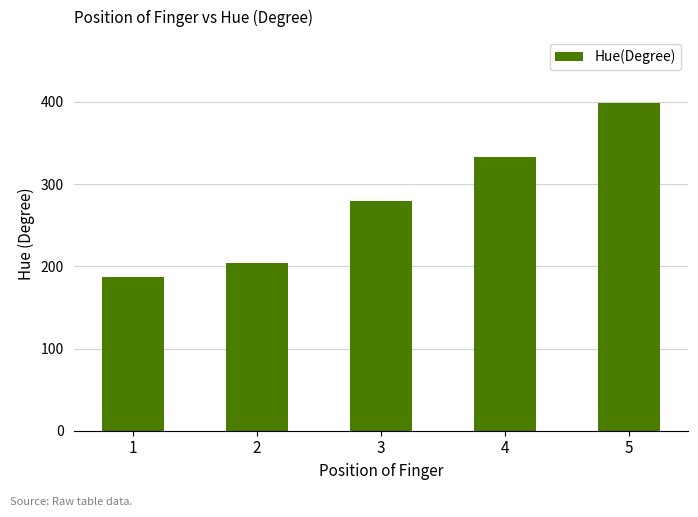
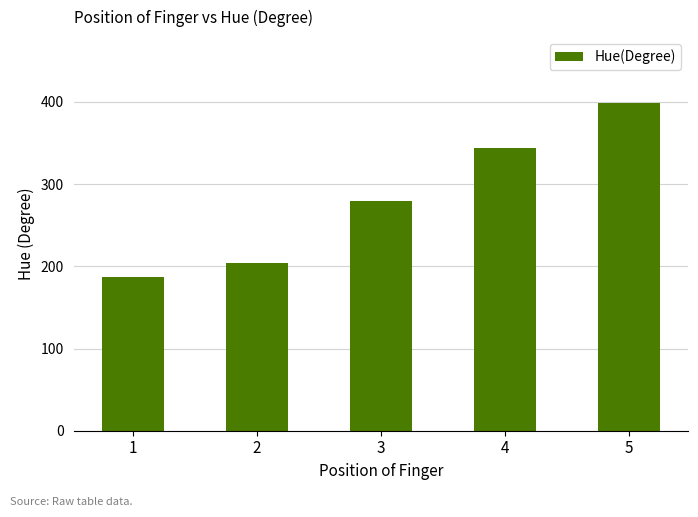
4: 330 -> 340
